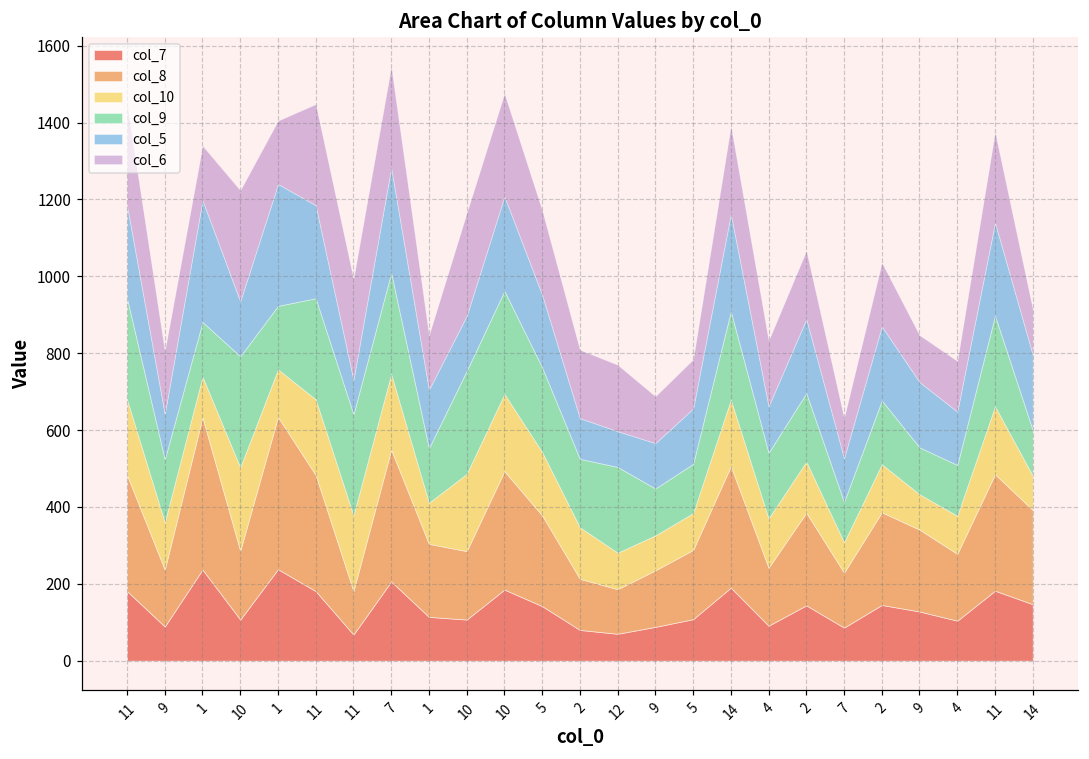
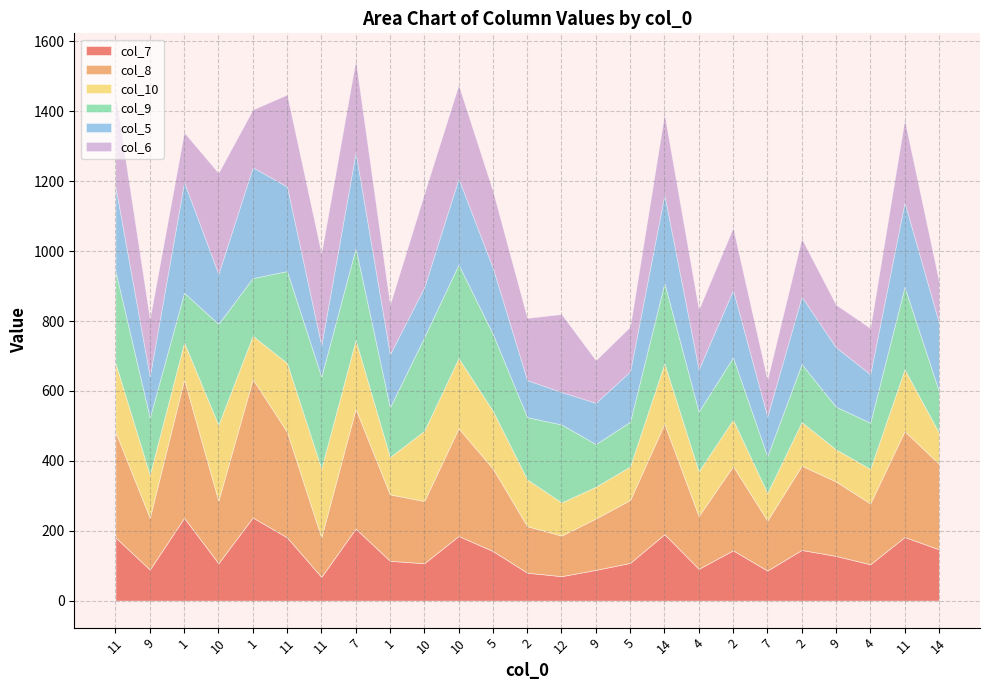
col_6, 12: 170 -> 220
